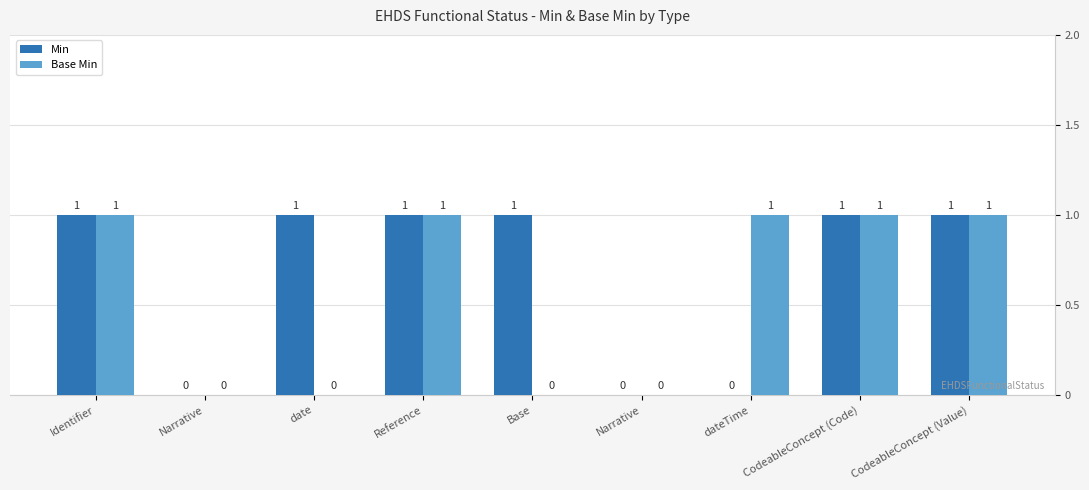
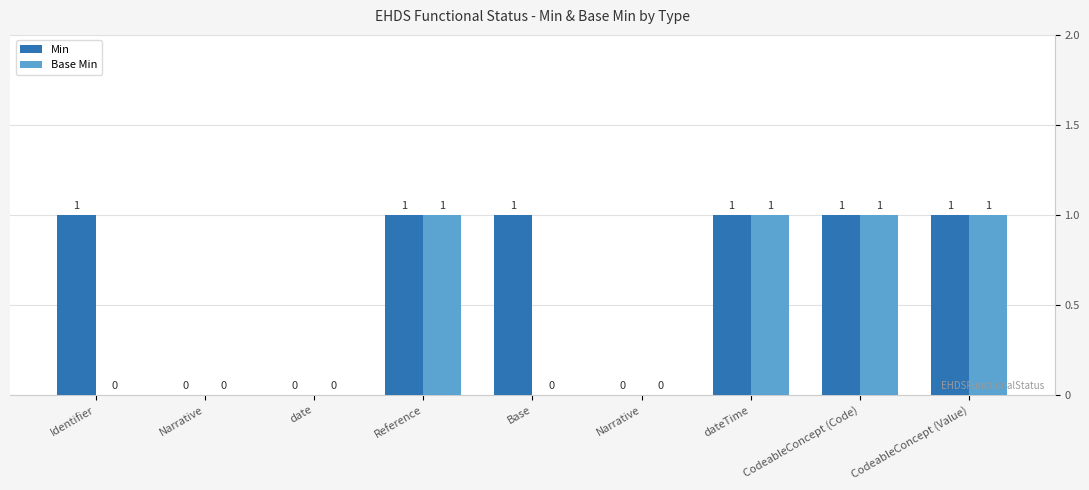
Base Min, Identifier: 1 -> 0
Min, date: 1 -> 0
Min, dateTime: 0 -> 1
